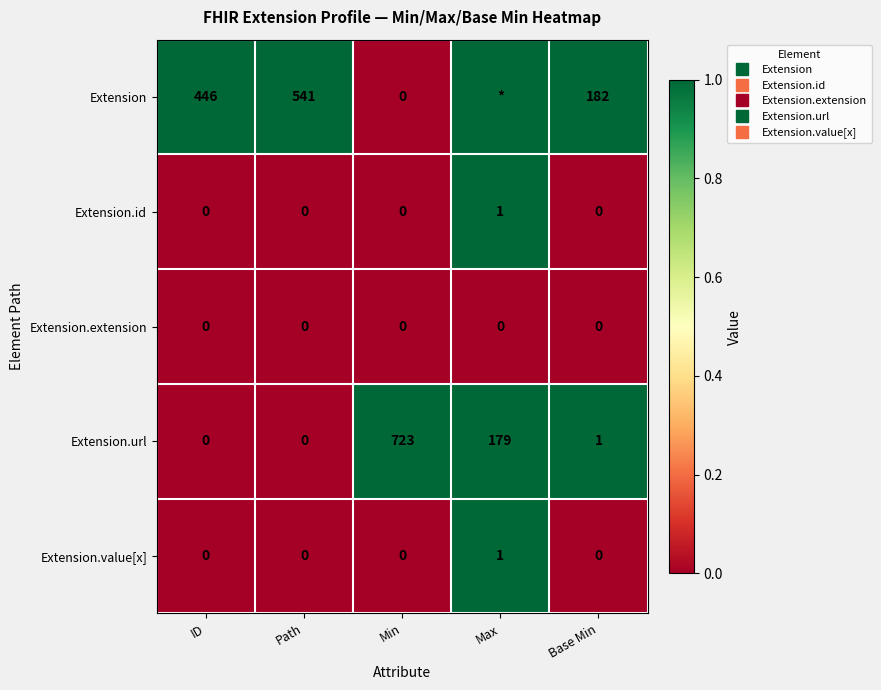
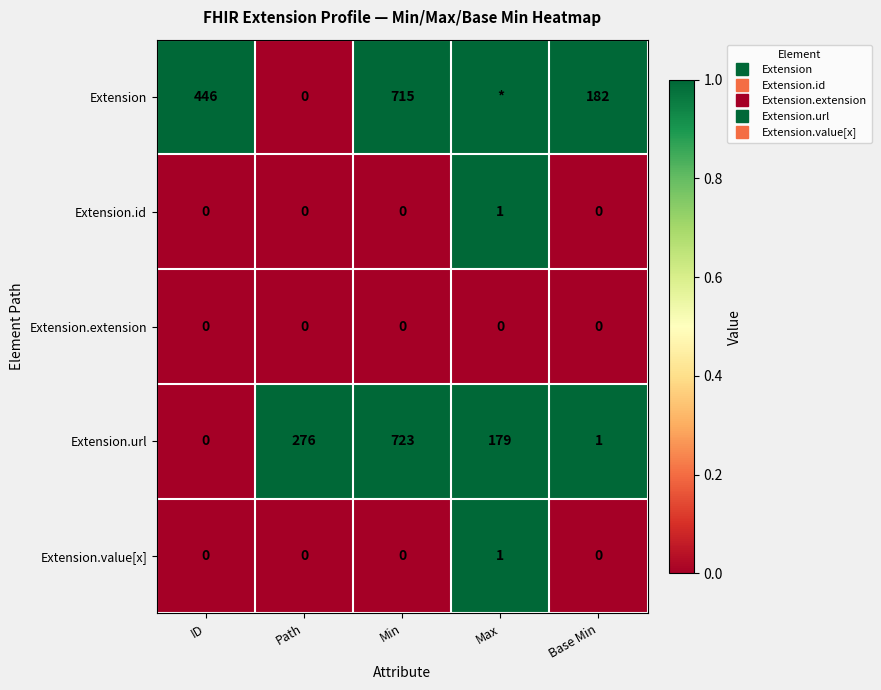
Extension, Path: 541 -> 0
Extension, Min: 0 -> 715
Extension.url, Path: 0 -> 276
